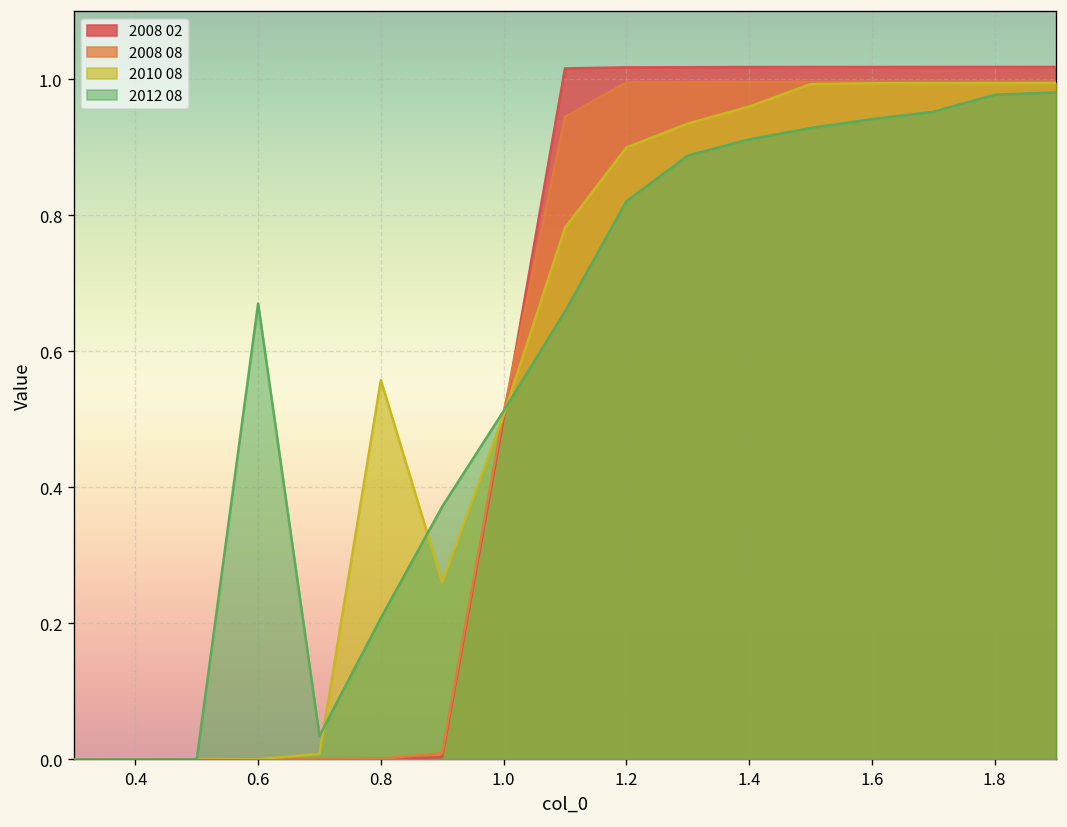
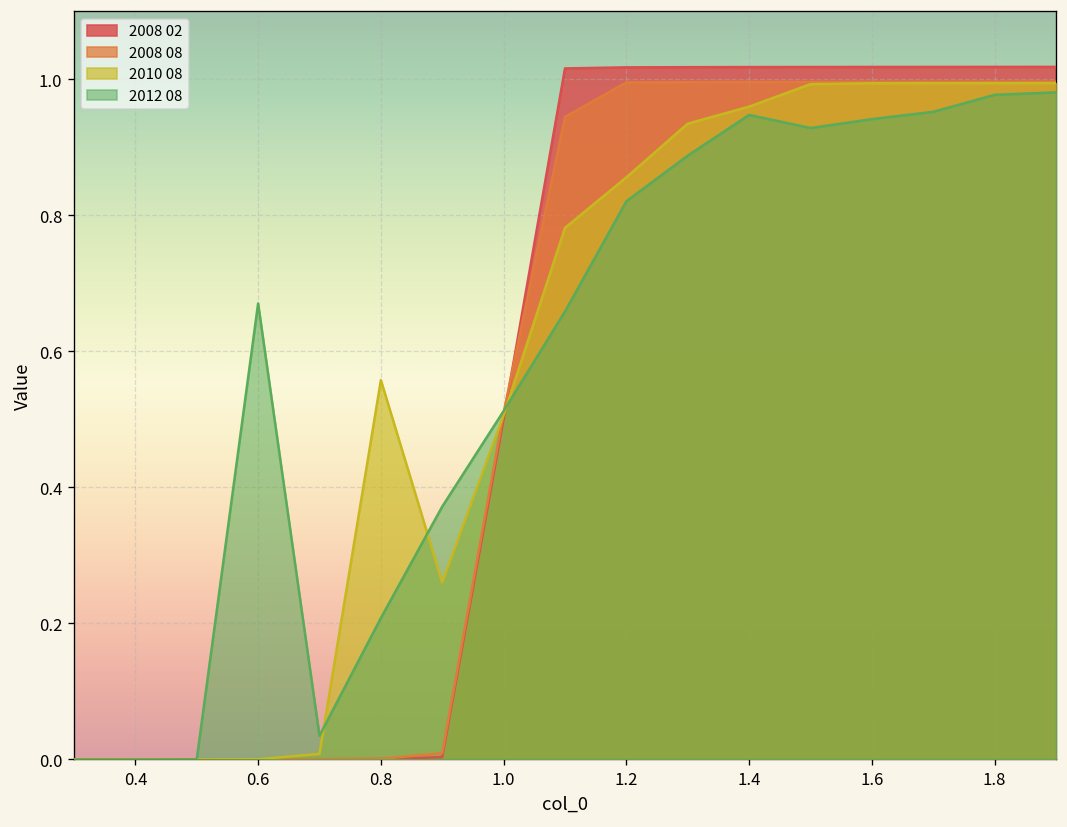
2010 08, 1.2: 0.90 -> 0.86
2012 08, 1.4: 0.91 -> 0.95
